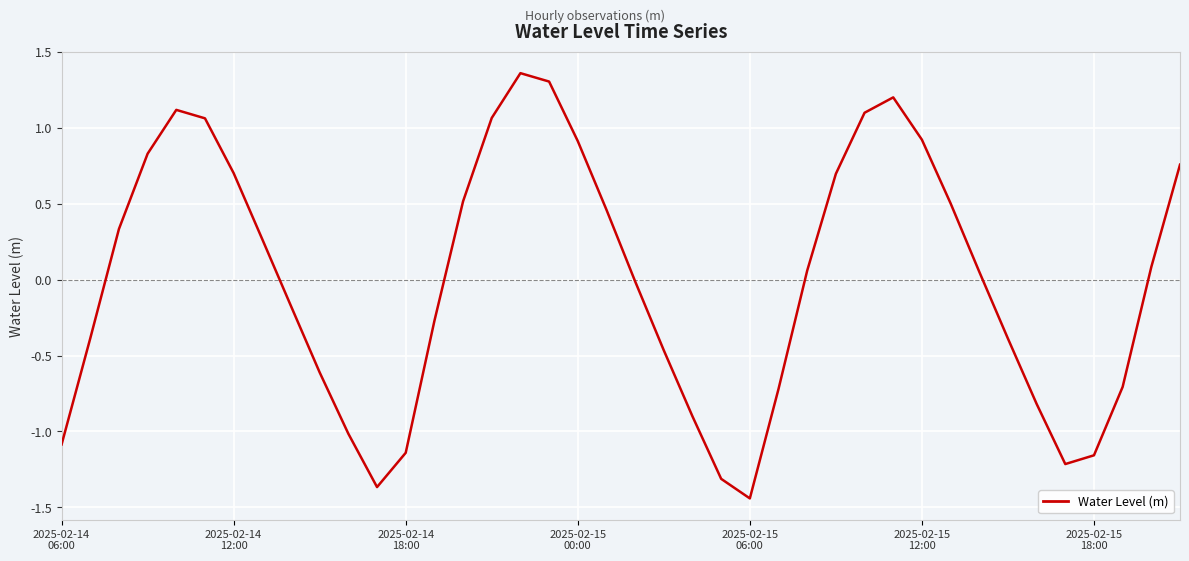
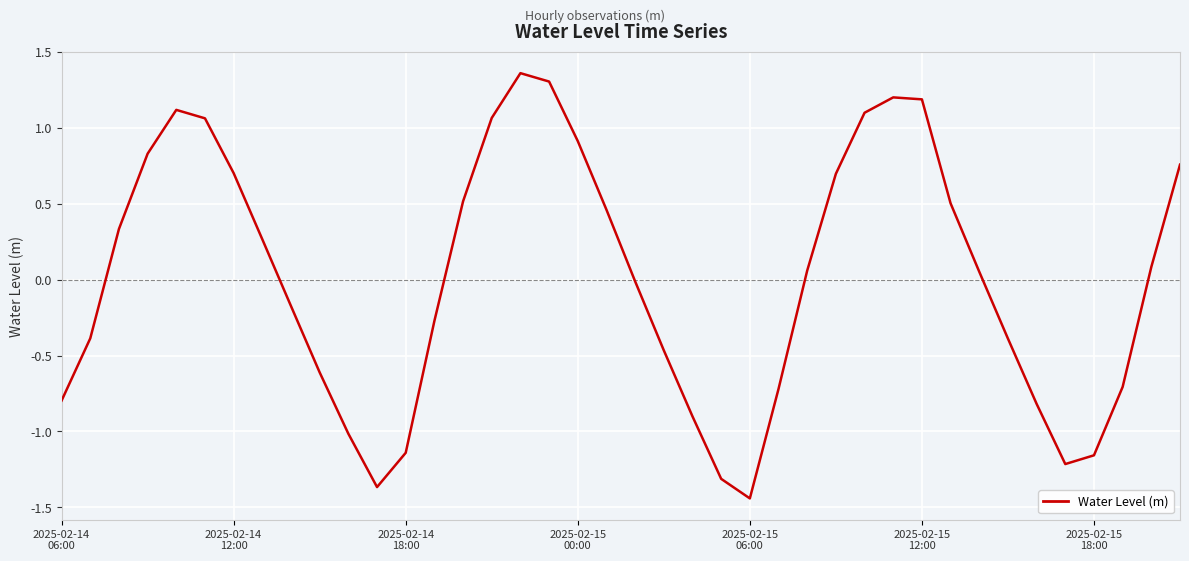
2025-02-14 06:00: -1.09 -> -0.80
2025-02-15 12:00: 0.92 -> 1.19
